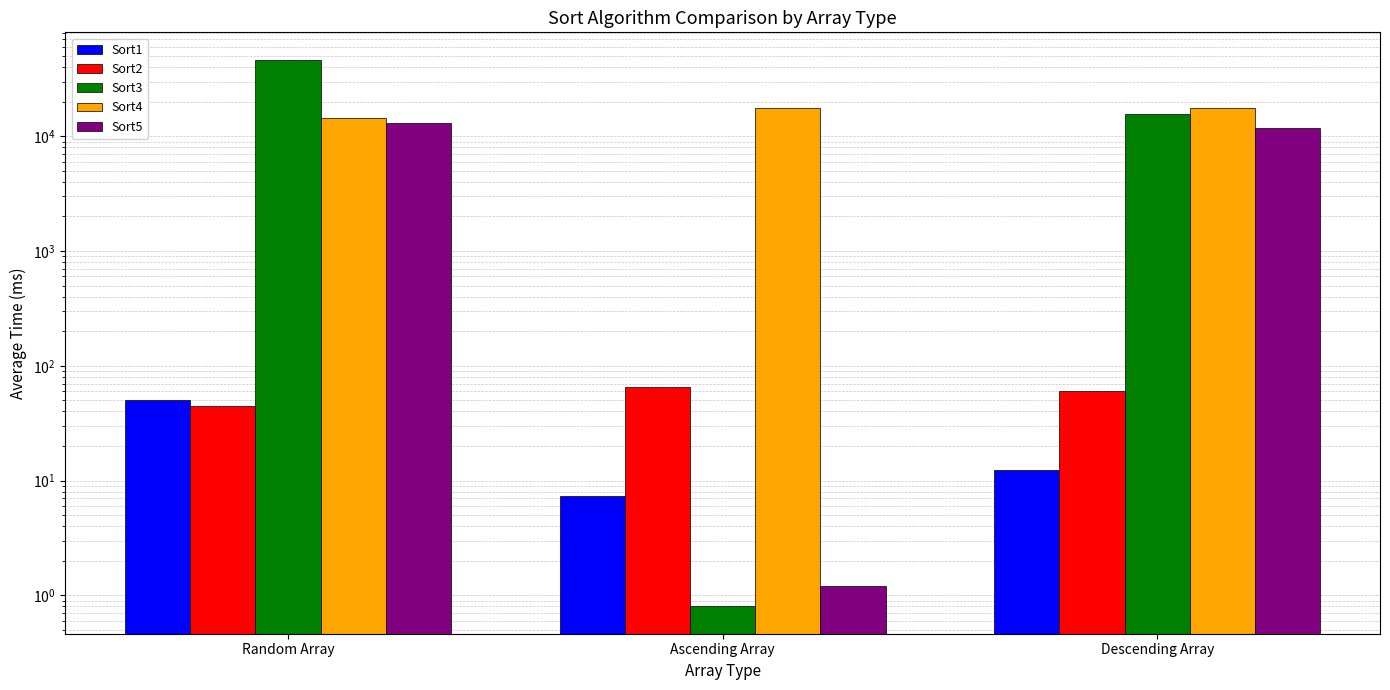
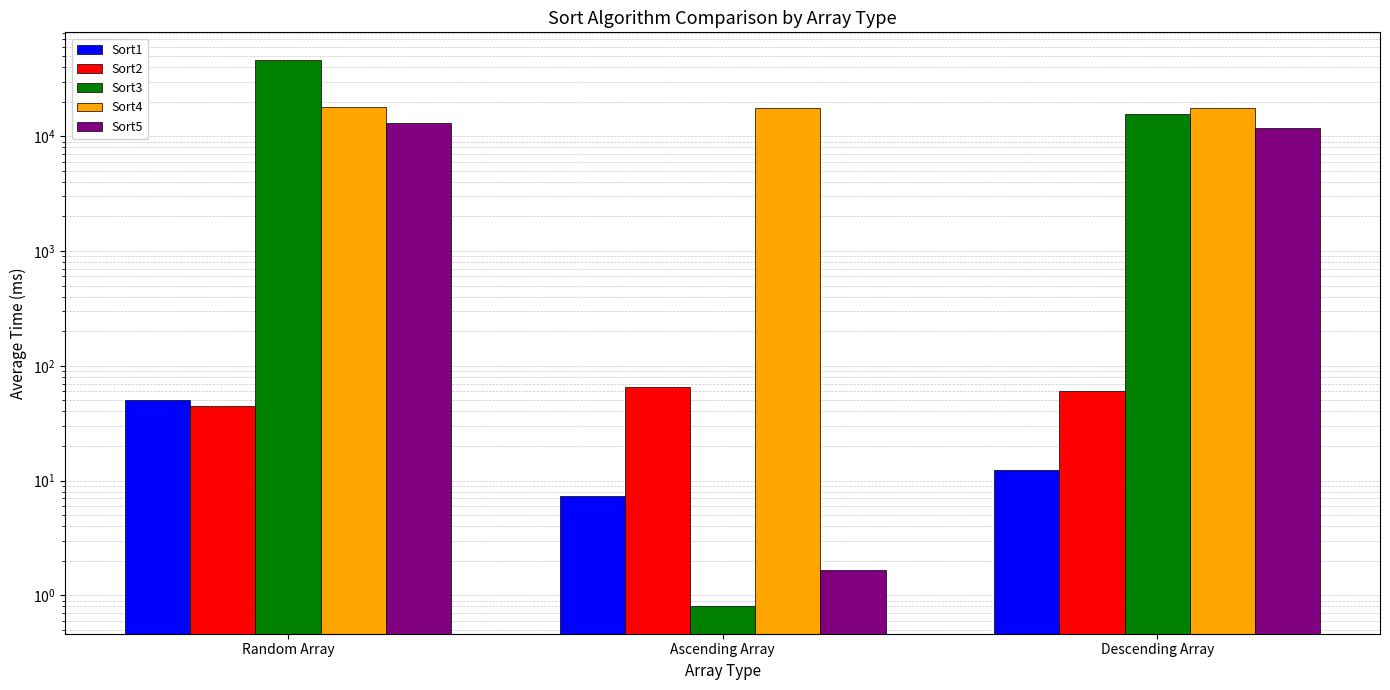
Sort4, Random Array: 15000 -> 18000
Sort5, Ascending Array: 1.2 -> 1.7
